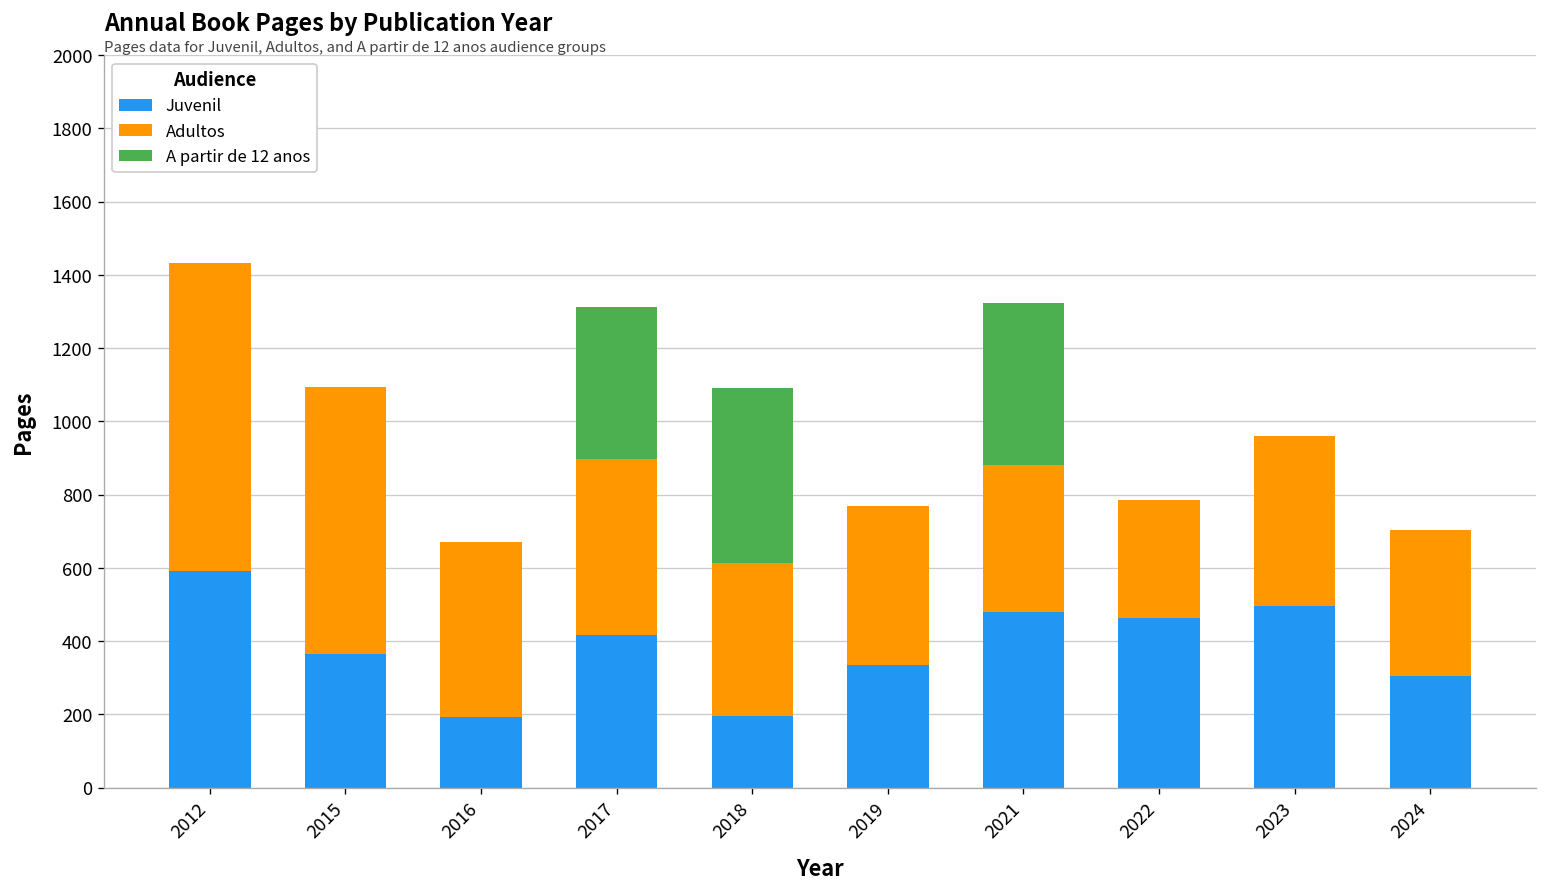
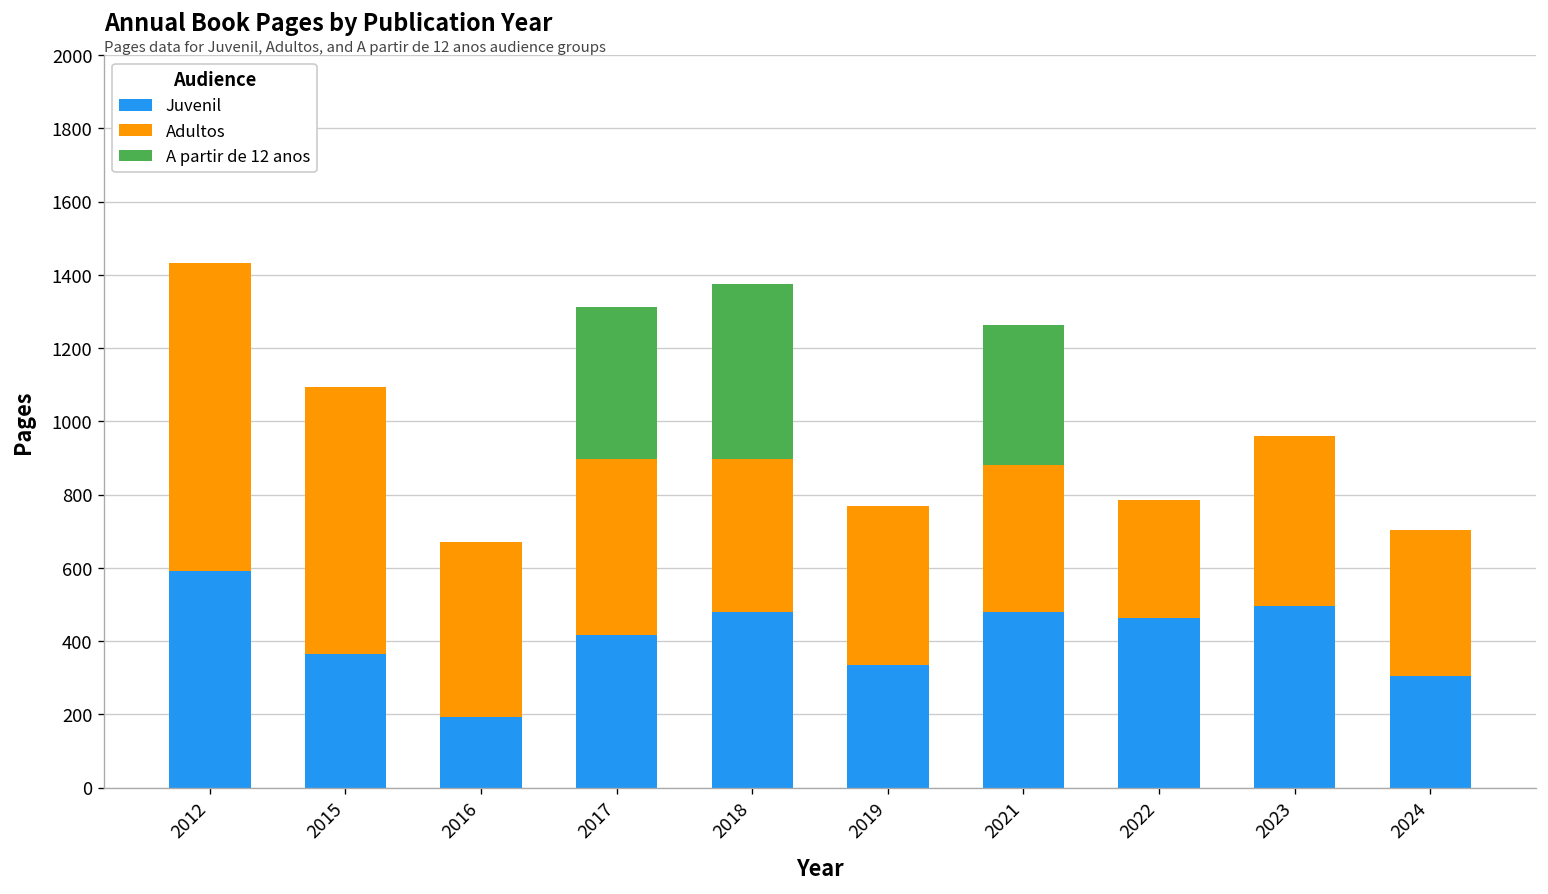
Juvenil, 2018: 200 -> 480
A partir de 12 anos, 2021: 440 -> 380
